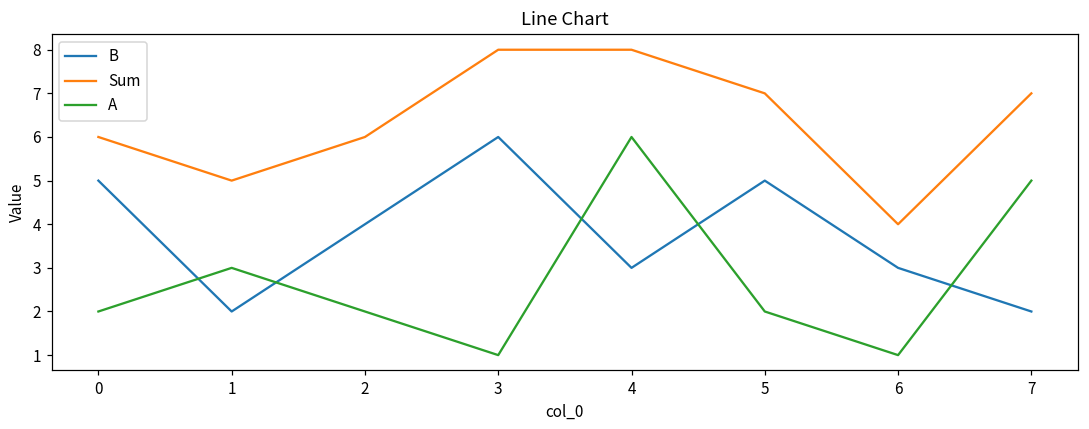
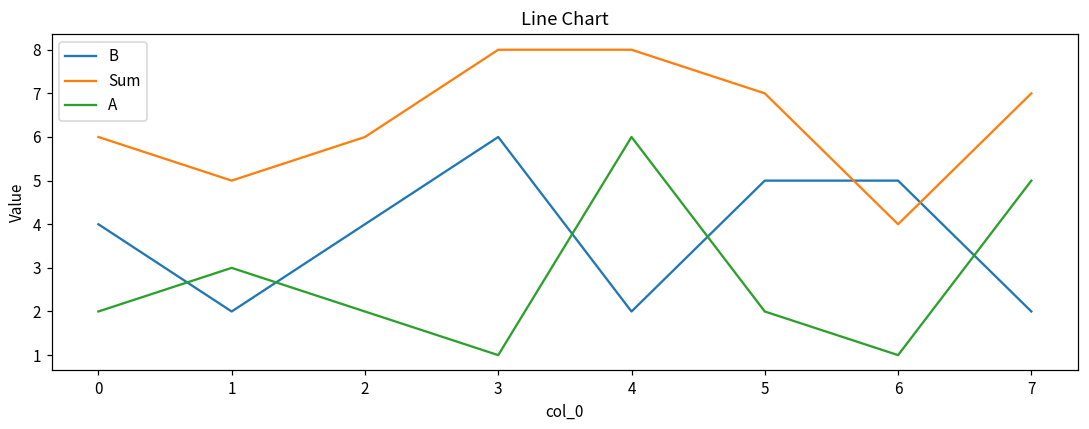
B, 0: 5 -> 4
B, 4: 3 -> 2
B, 6: 3 -> 5
